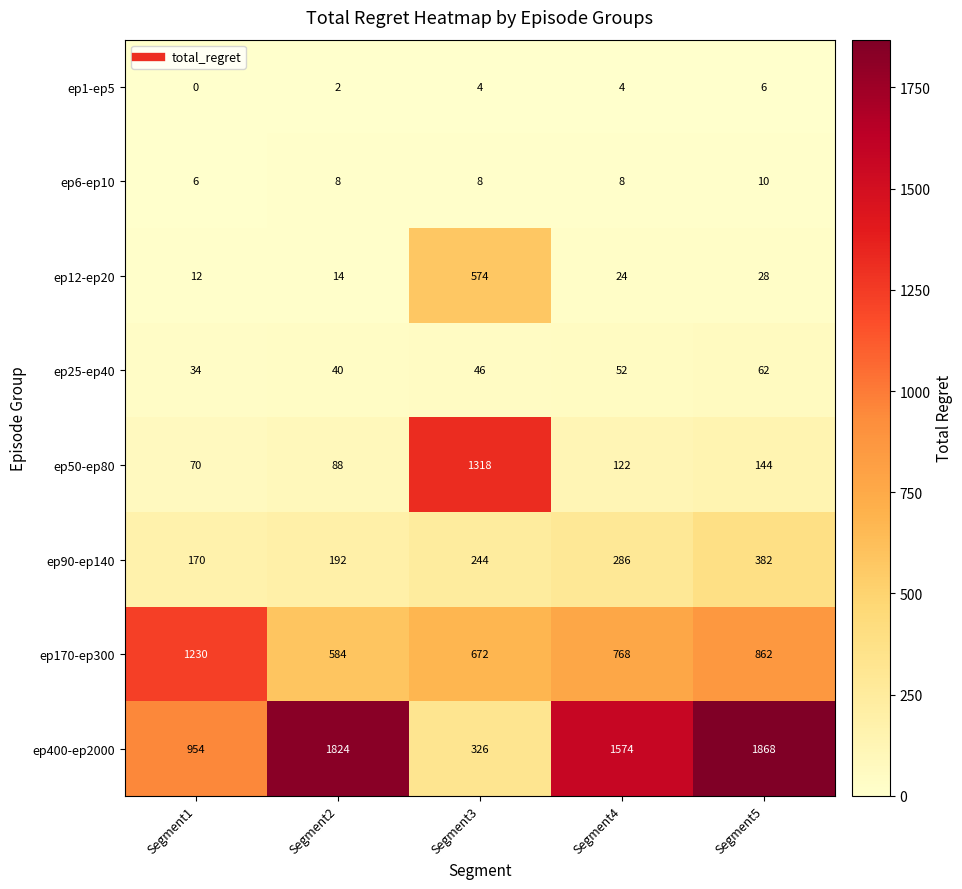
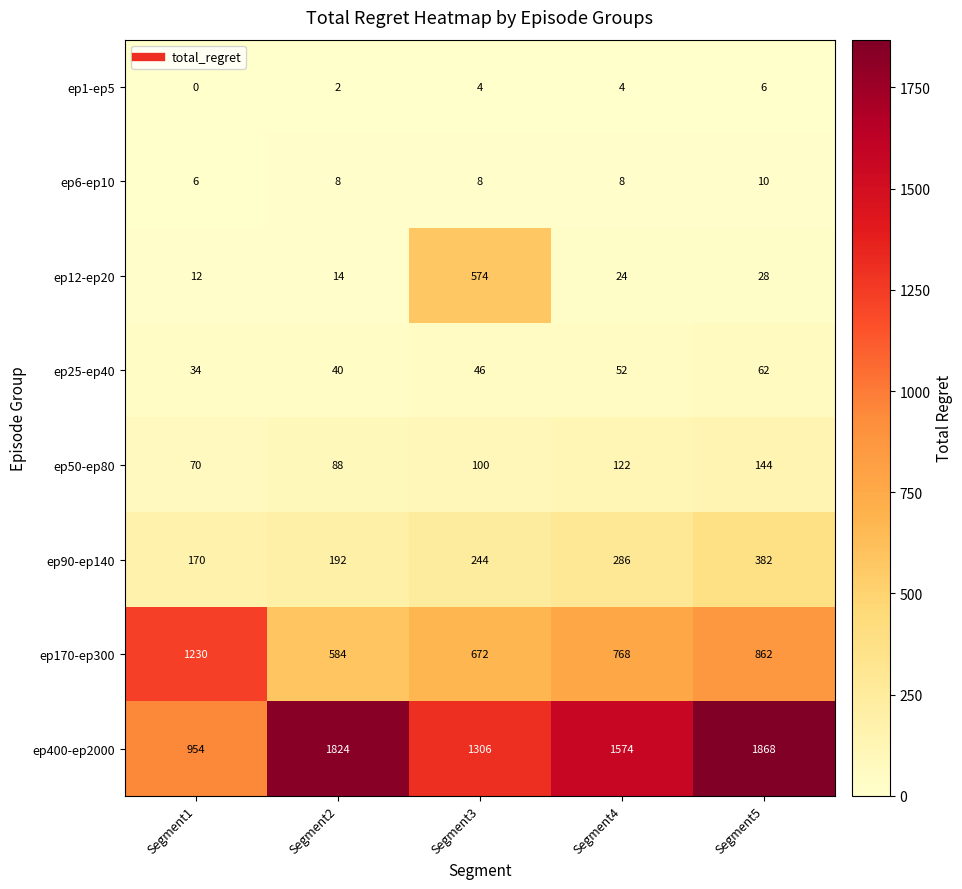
ep50-ep80, Segment3: 1318 -> 100
ep400-ep2000, Segment3: 326 -> 1306
